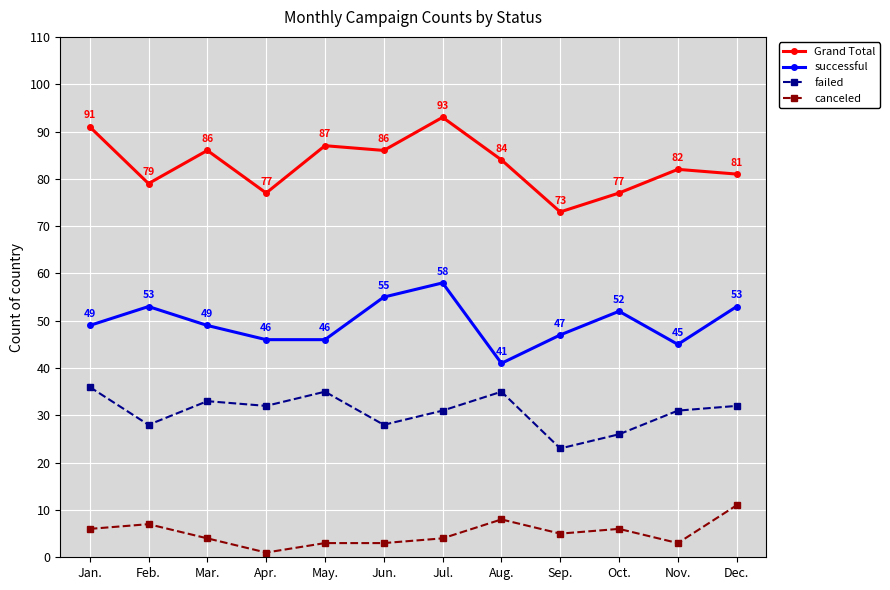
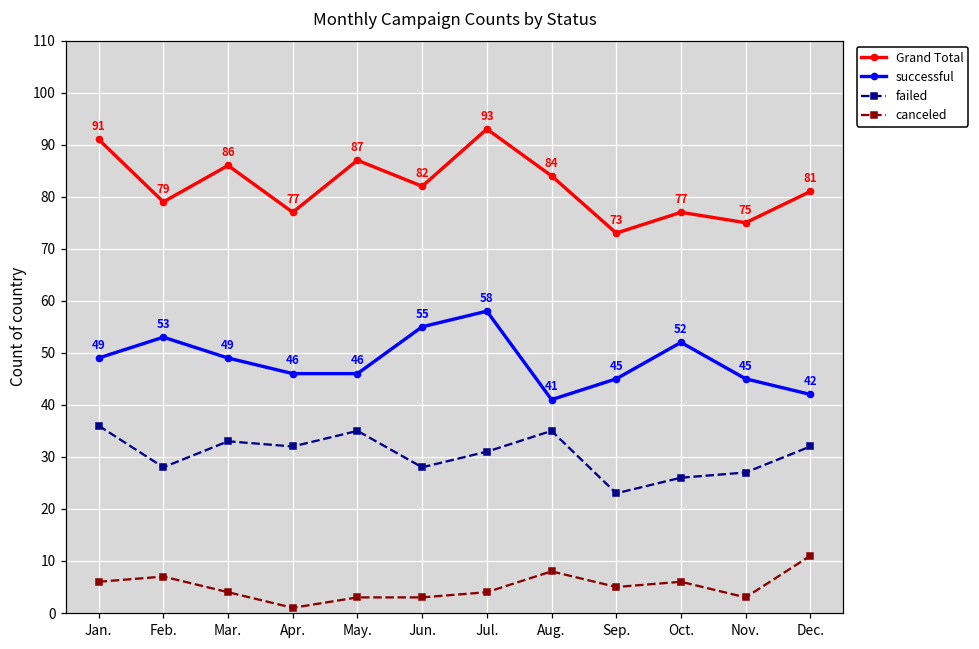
Grand Total, Jun.: 86 -> 82
successful, Sep.: 47 -> 45
Grand Total, Nov.: 82 -> 75
failed, Nov.: 31 -> 27
successful, Dec.: 53 -> 42
